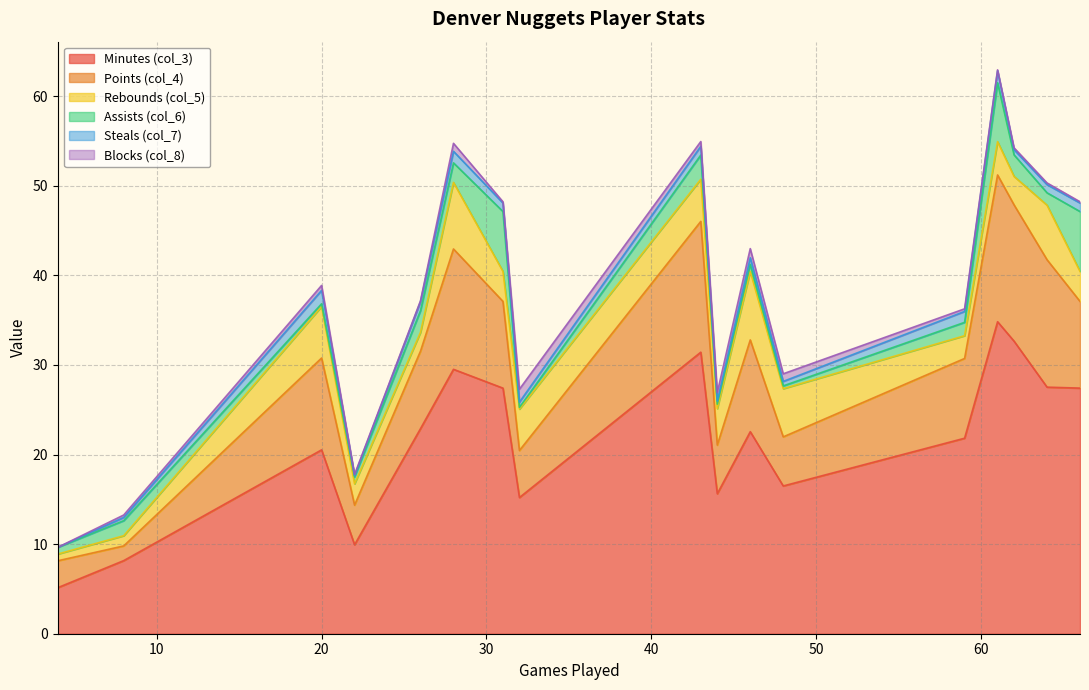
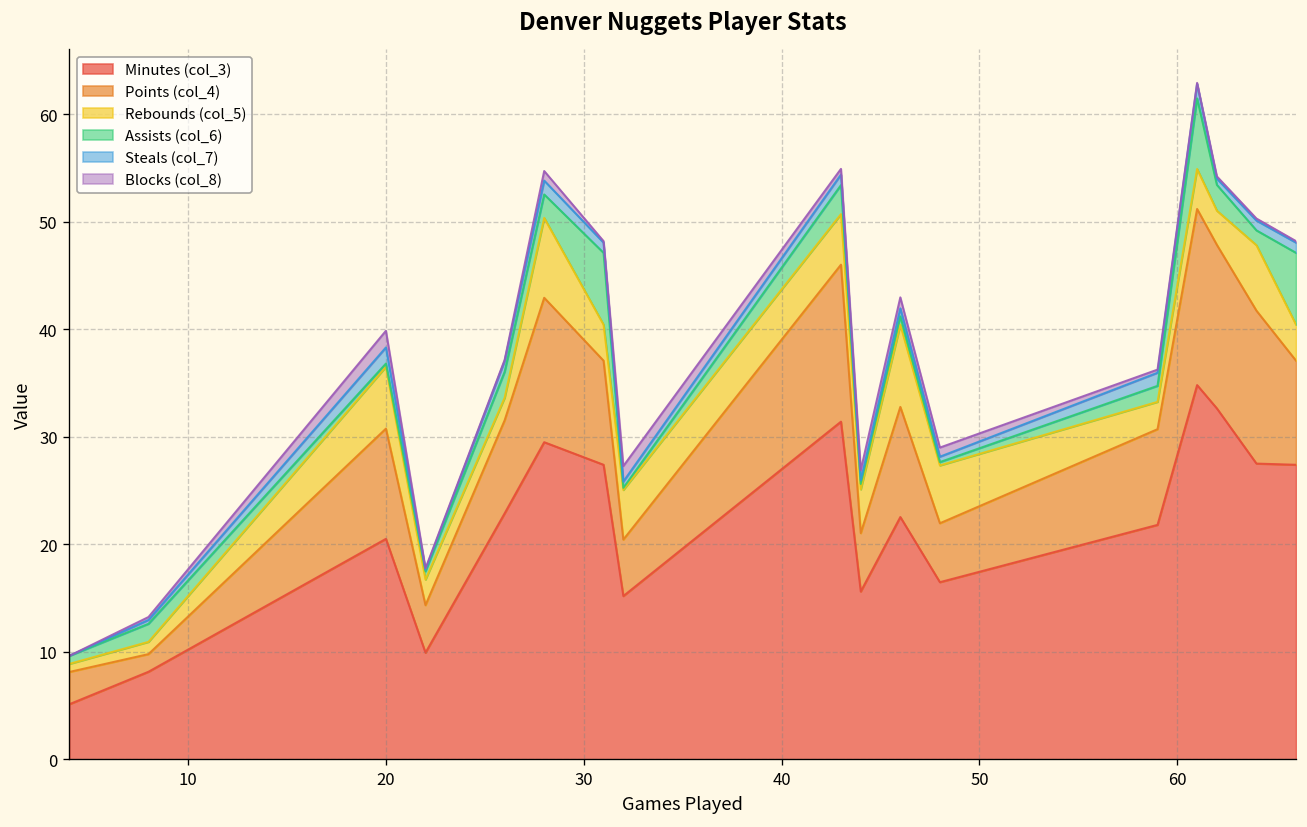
Blocks (col_8), 20: 1 -> 2
